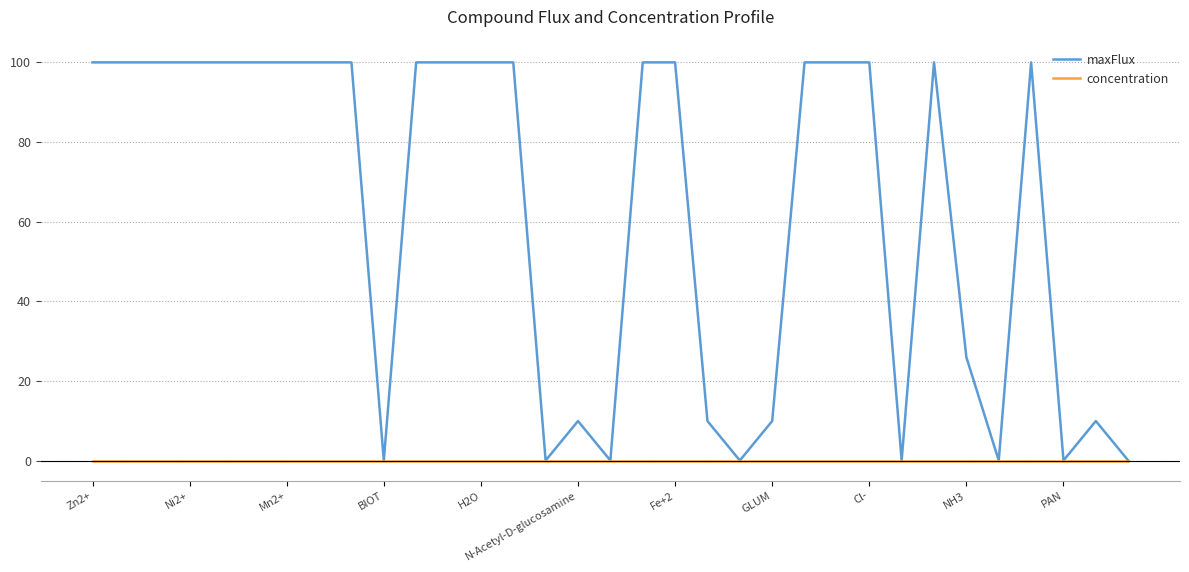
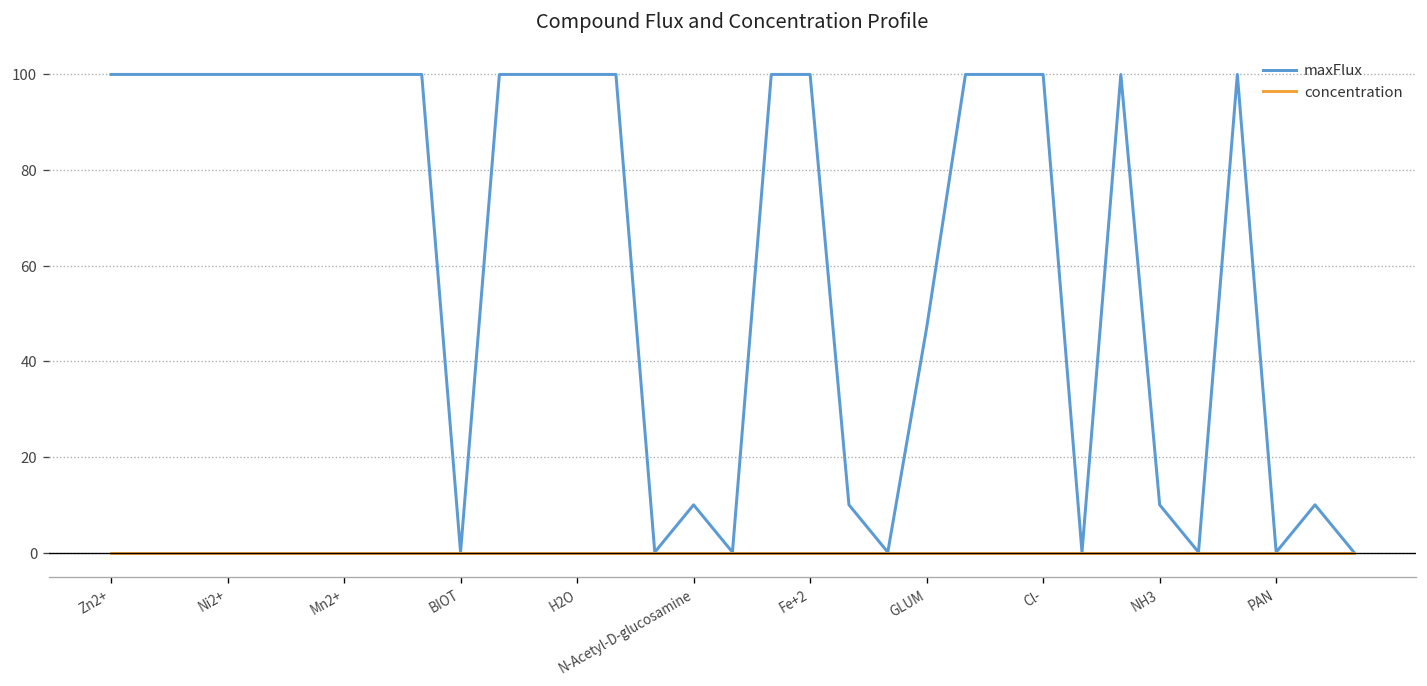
maxFlux, GLUM: 10 -> 47
maxFlux, NH3: 26 -> 10
